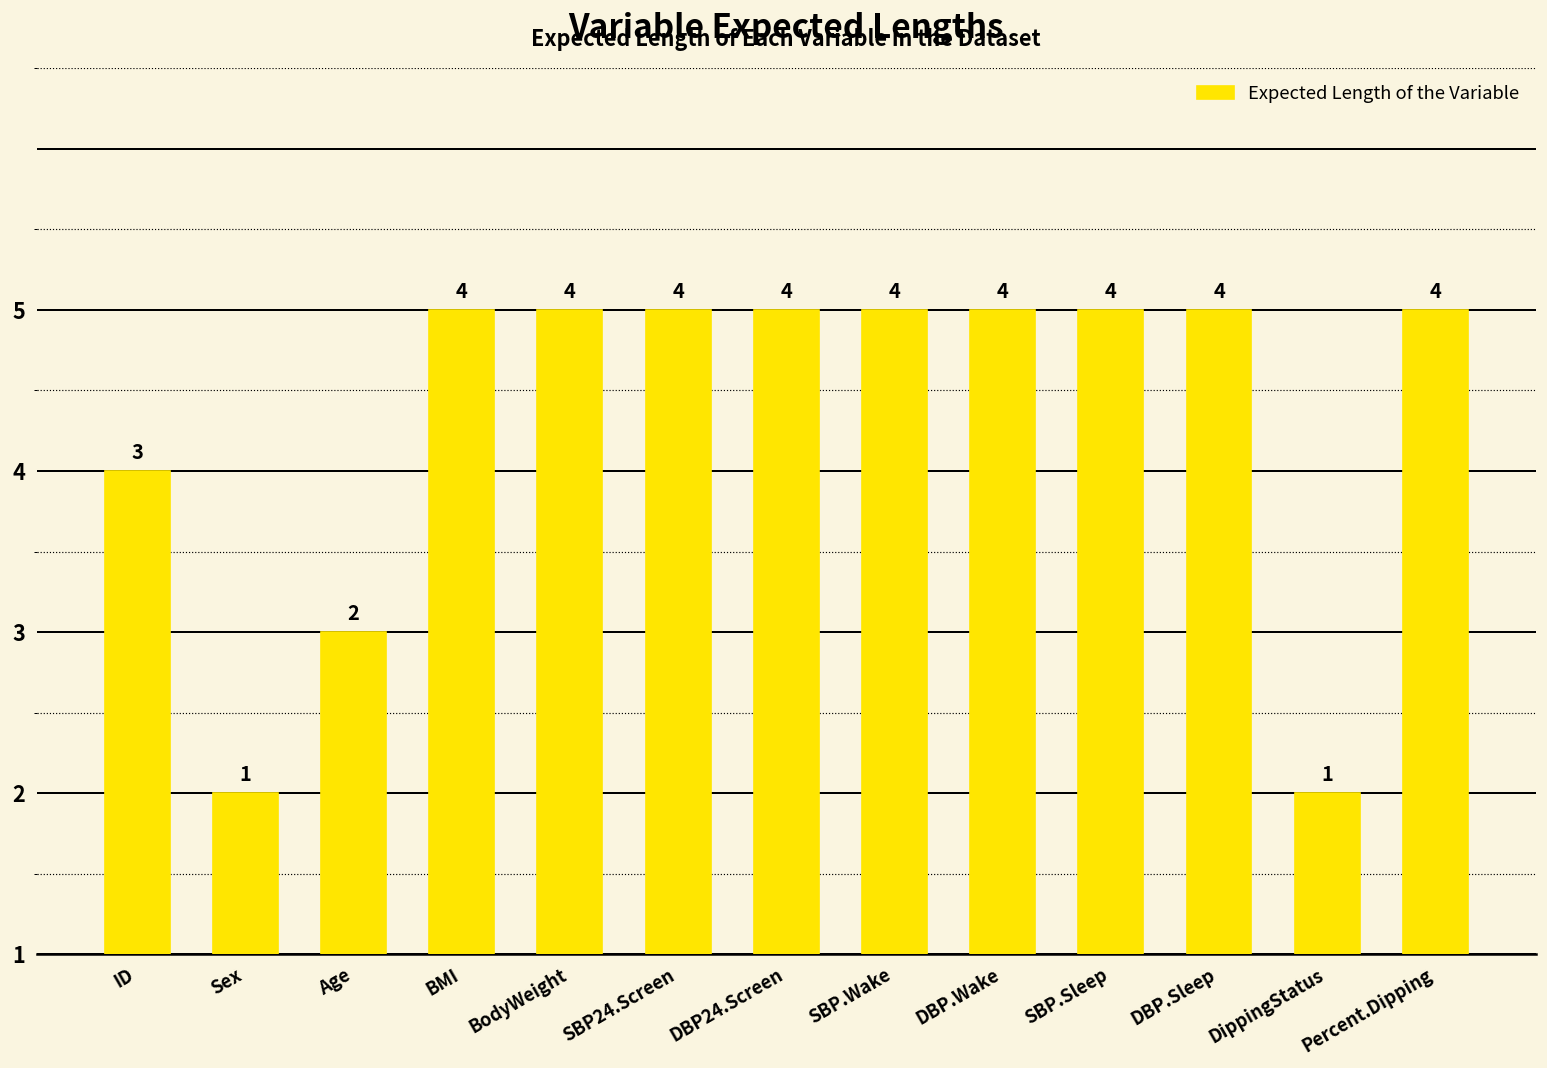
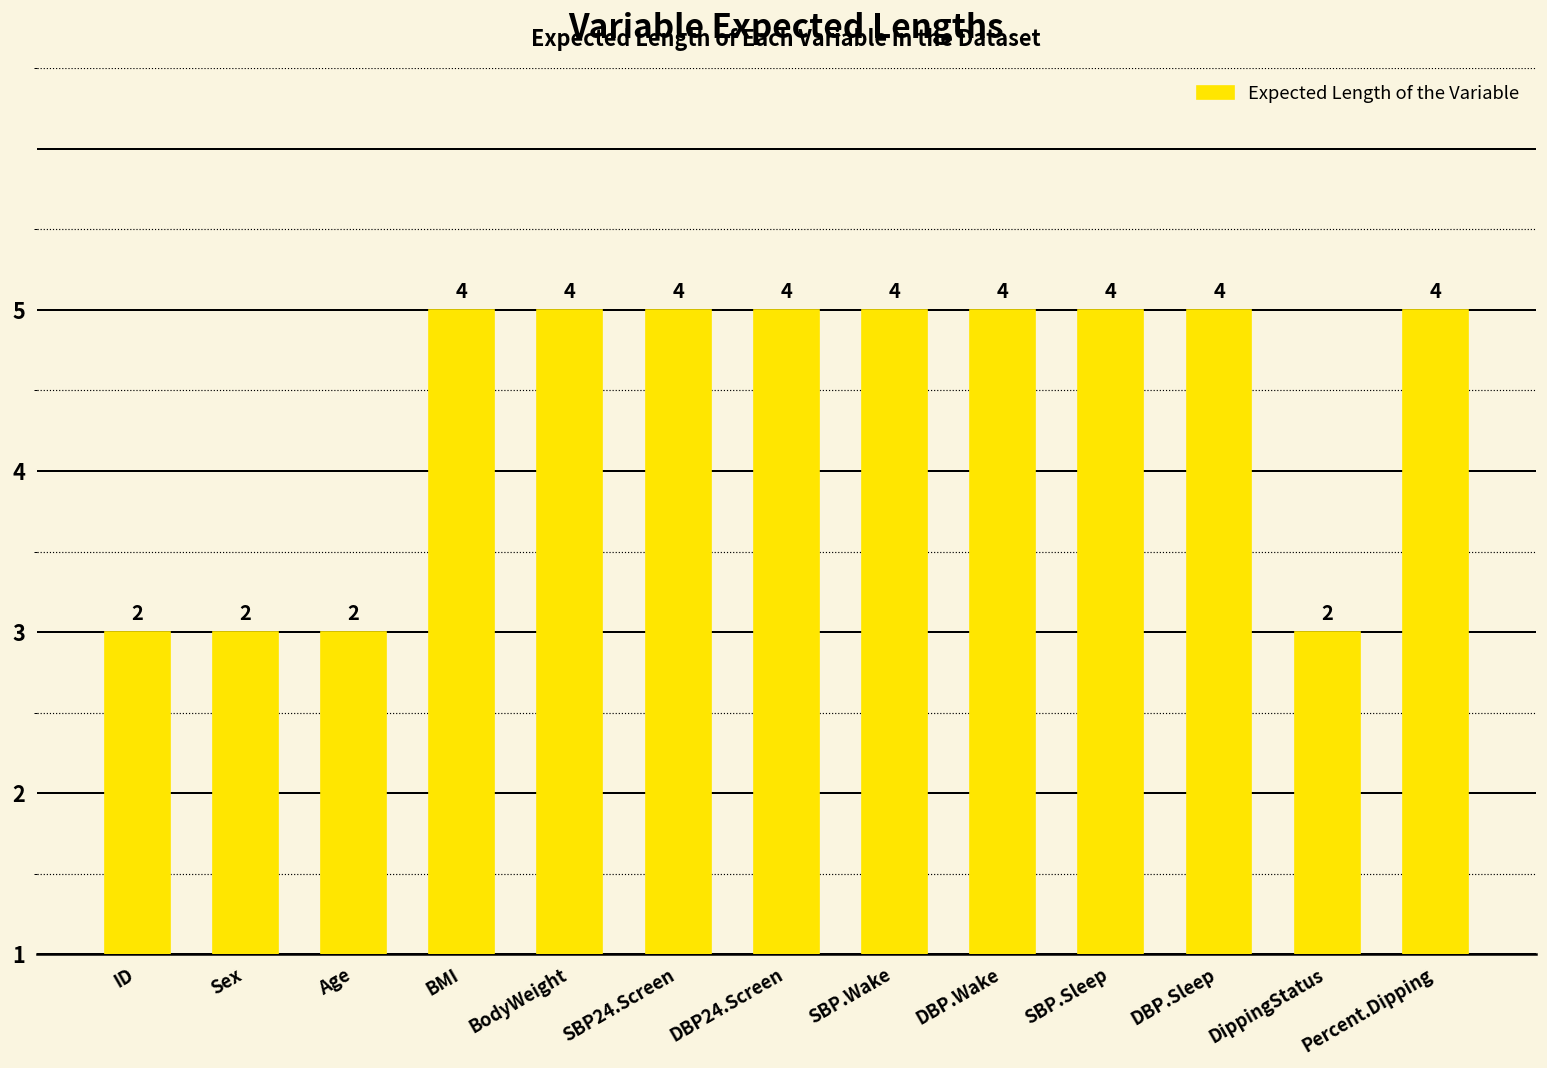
ID: 3 -> 2
Sex: 1 -> 2
DippingStatus: 1 -> 2
